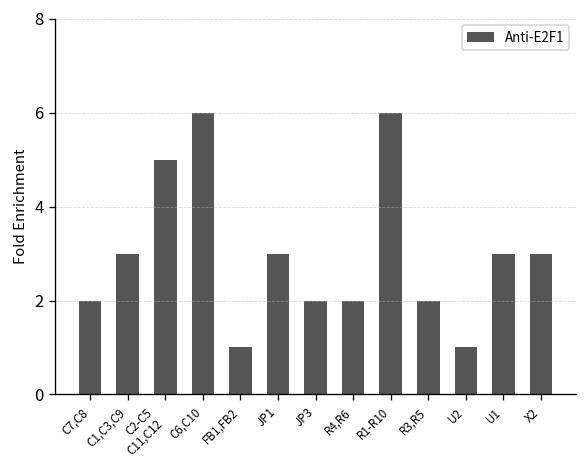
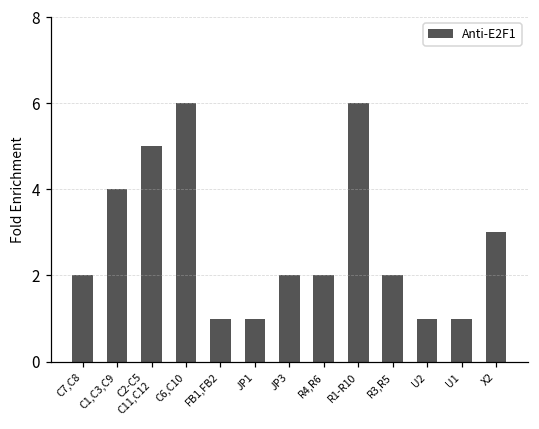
C1,C3,C9: 3 -> 4
JP1: 3 -> 1
U1: 3 -> 1
